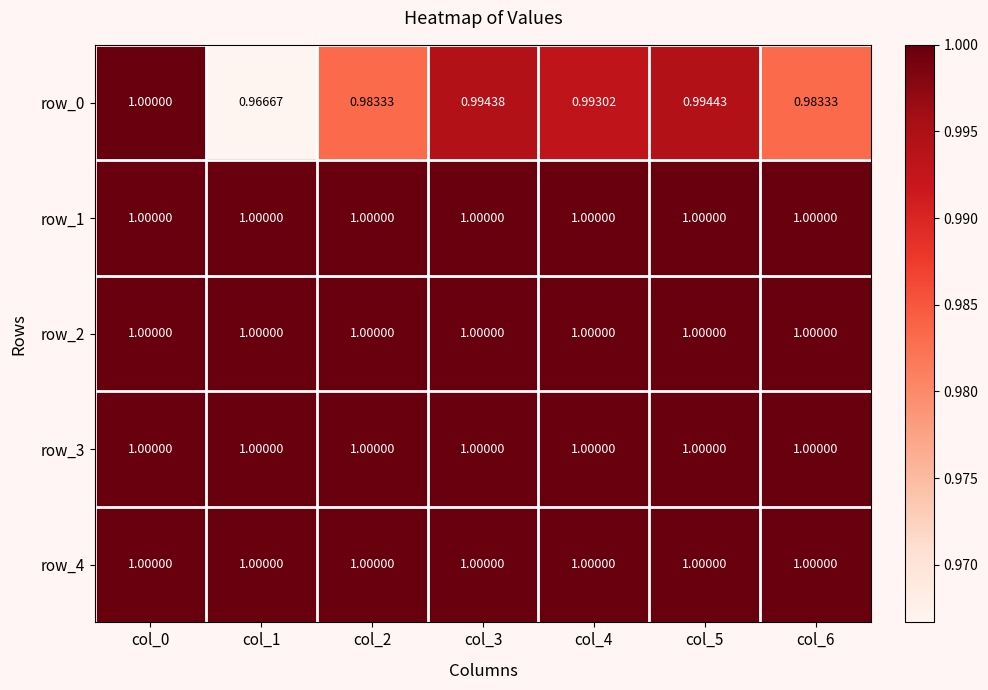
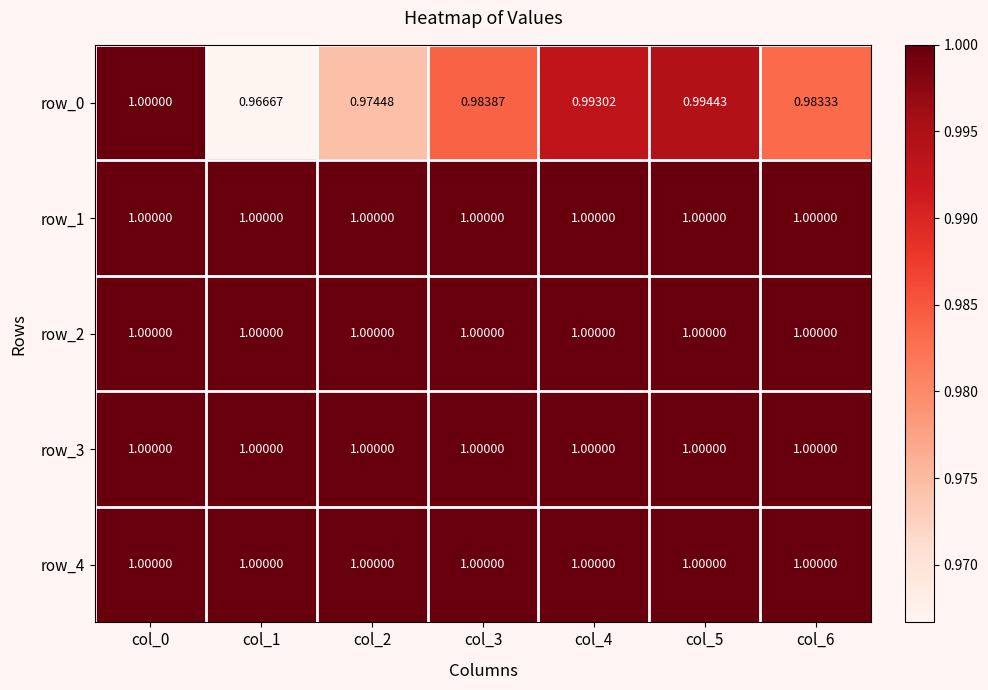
row_0, col_2: 0.98333 -> 0.97448
row_0, col_3: 0.99438 -> 0.98387
